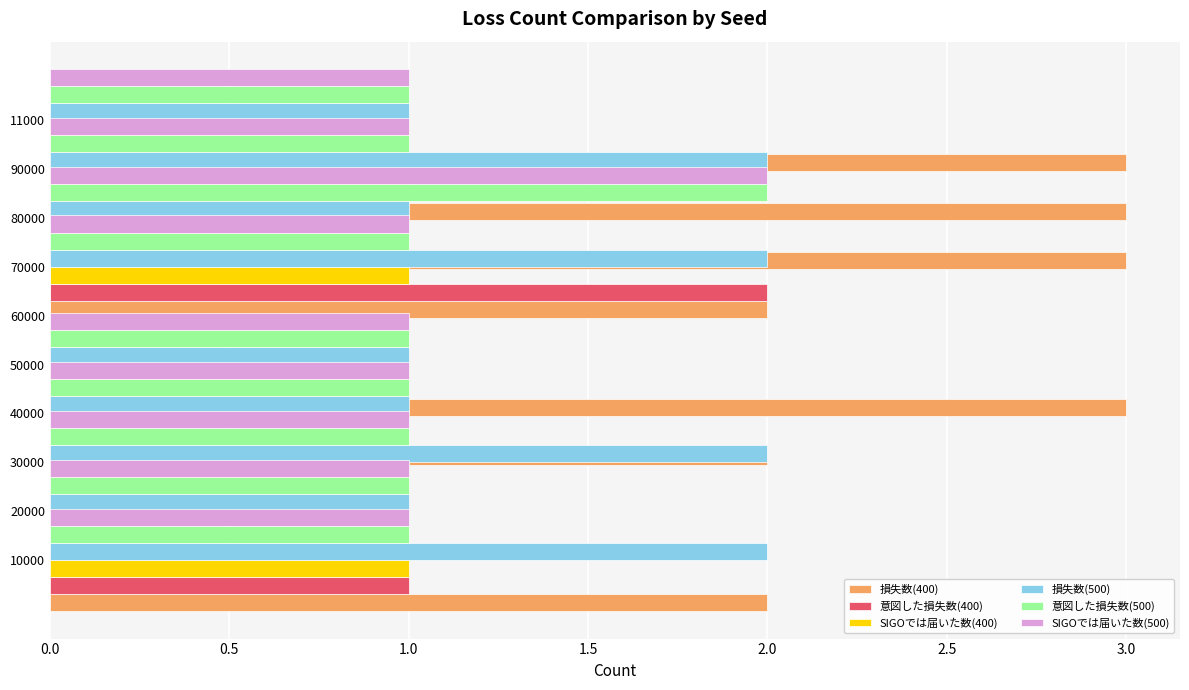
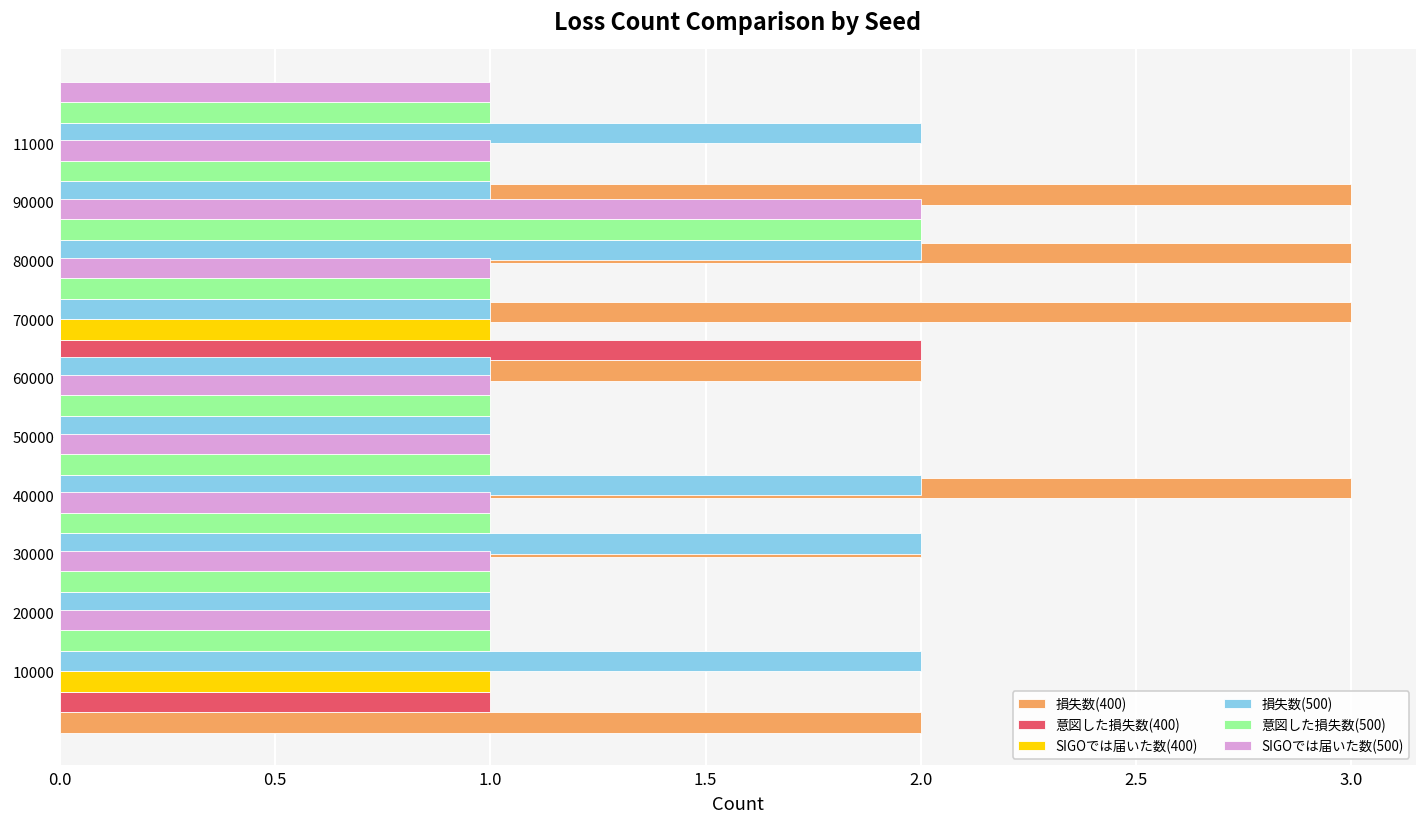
損失数(500), 11000: 1 -> 2
損失数(500), 90000: 2 -> 1
損失数(500), 80000: 1 -> 2
損失数(500), 70000: 2 -> 1
損失数(500), 60000: 0 -> 1
損失数(500), 40000: 1 -> 2
